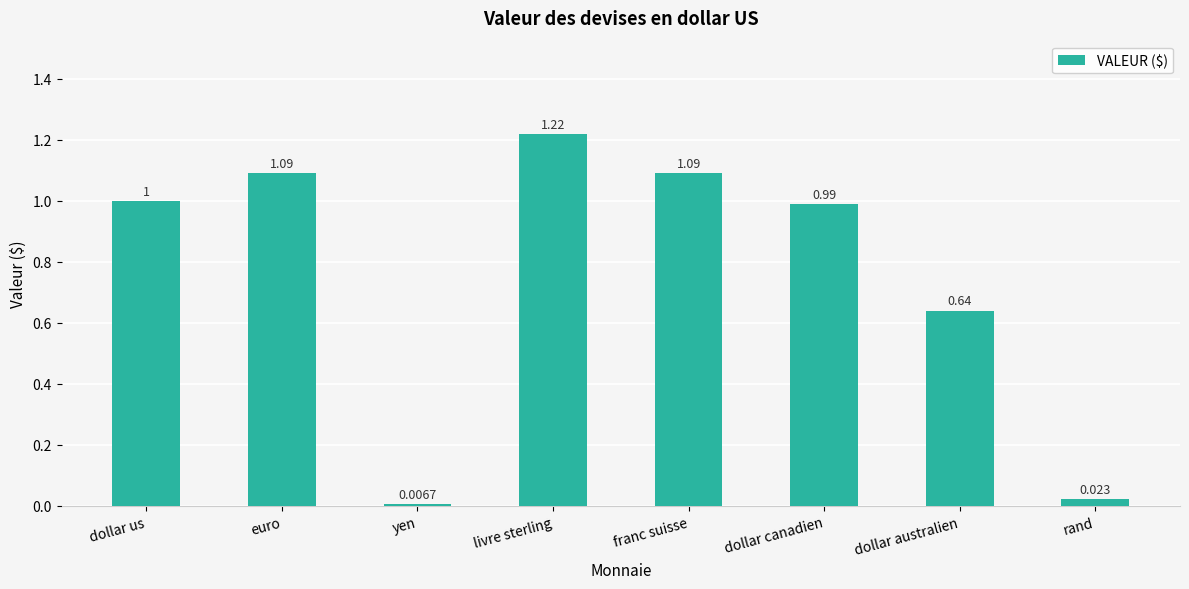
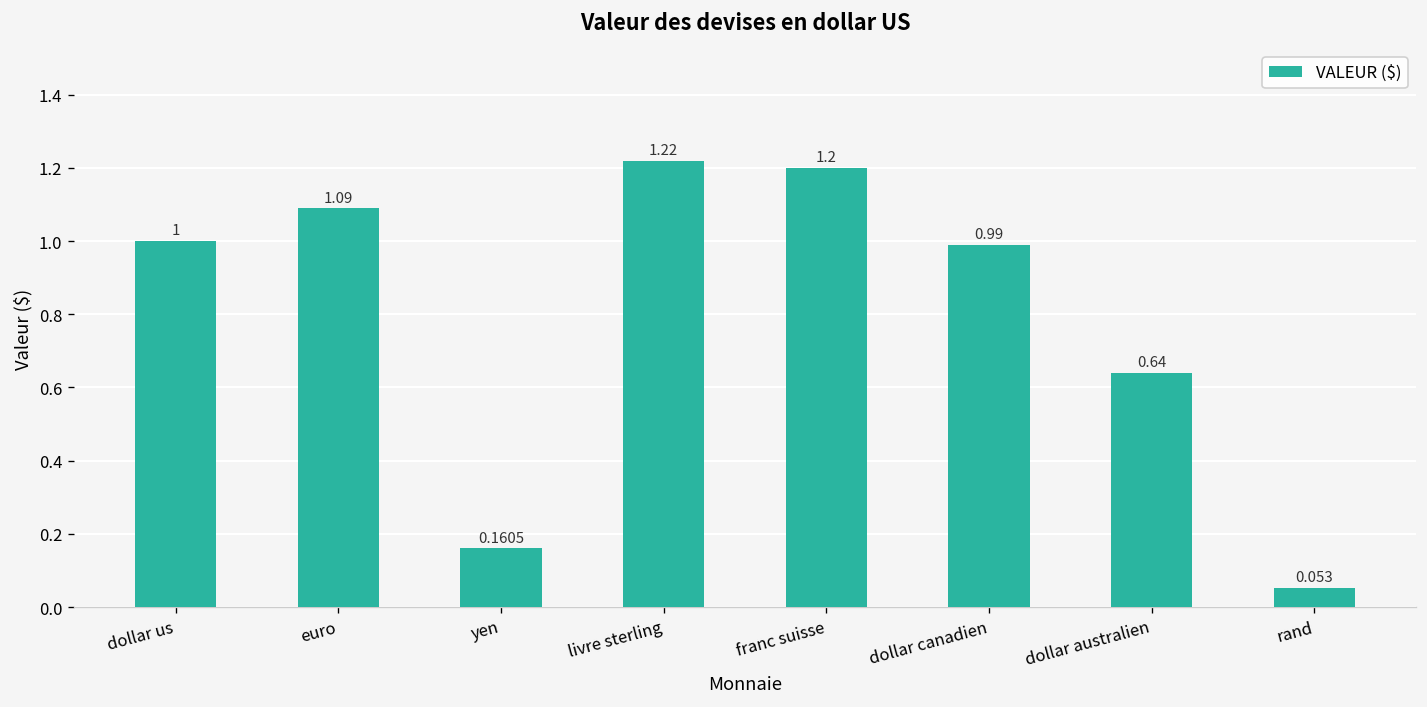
yen: 0.0067 -> 0.1605
franc suisse: 1.09 -> 1.2
rand: 0.023 -> 0.053
